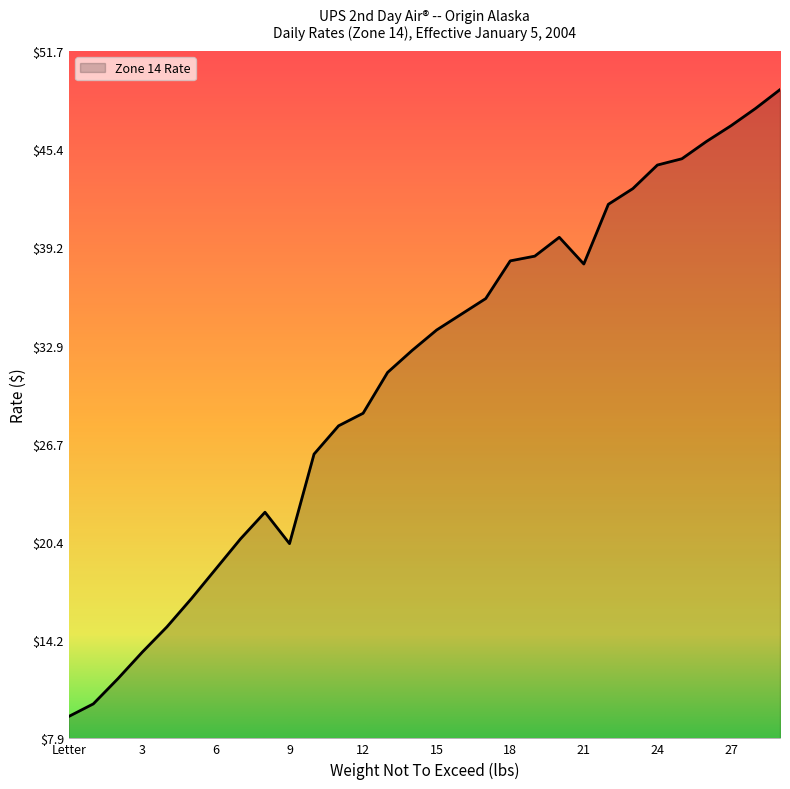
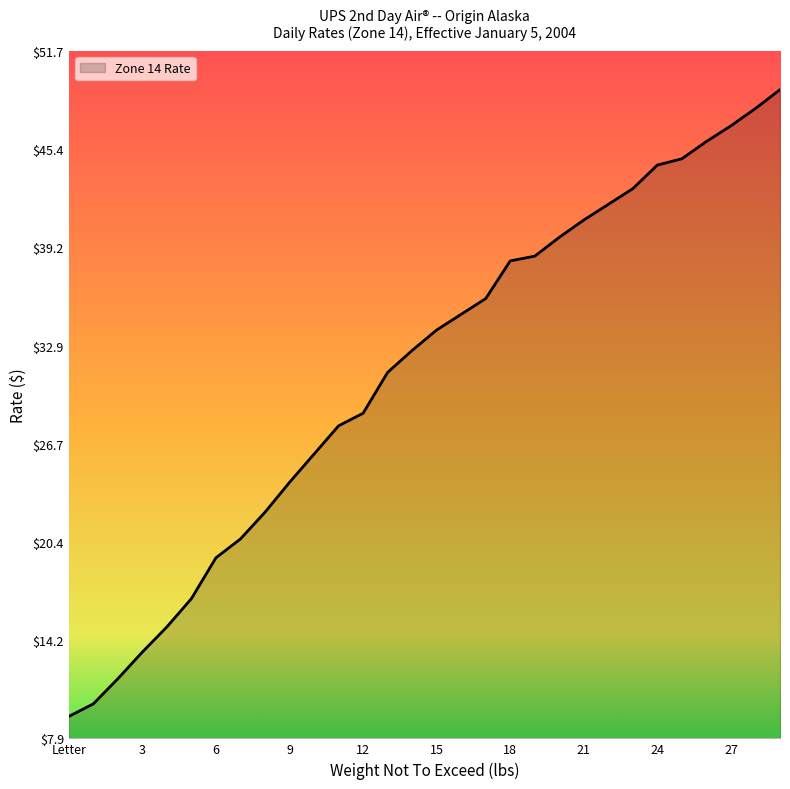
6: $18.7 -> $19.4
9: $20.3 -> $24.2
21: $38.1 -> $40.9
